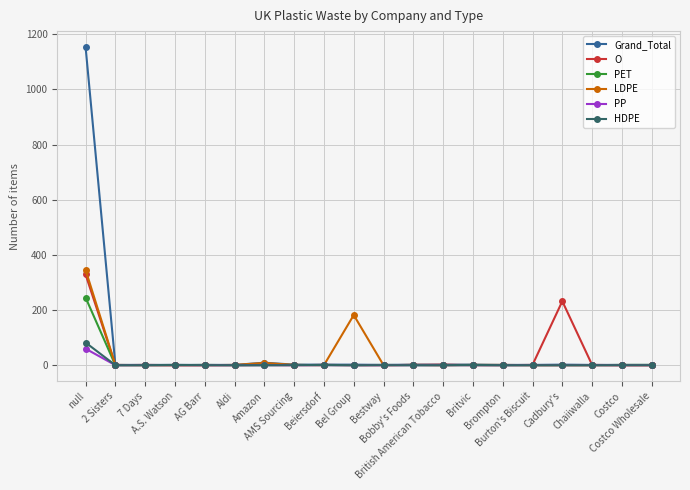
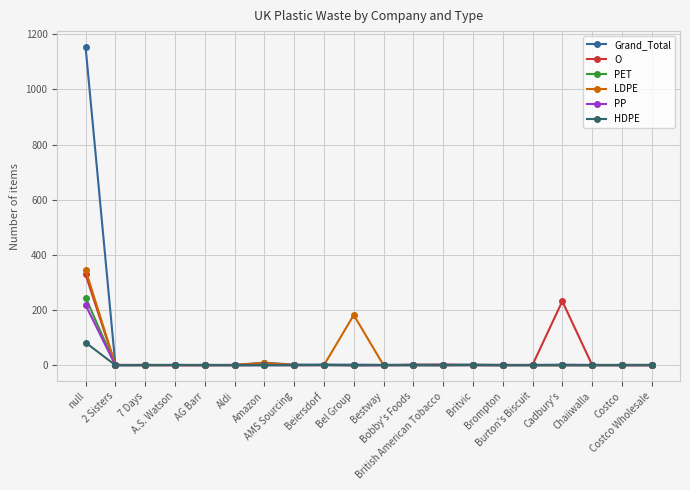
PP, null: 60 -> 220
